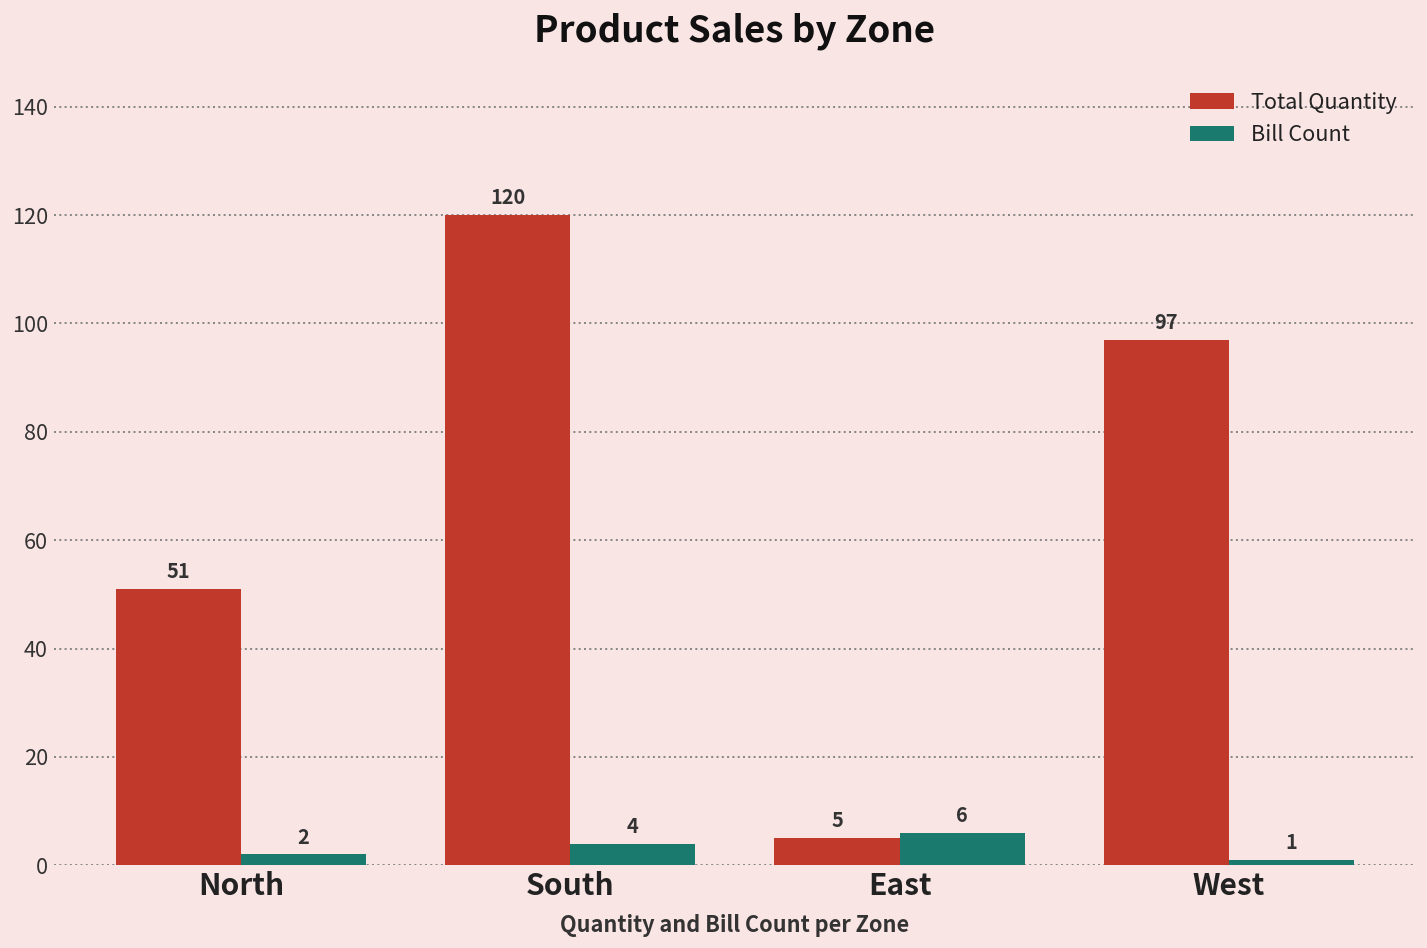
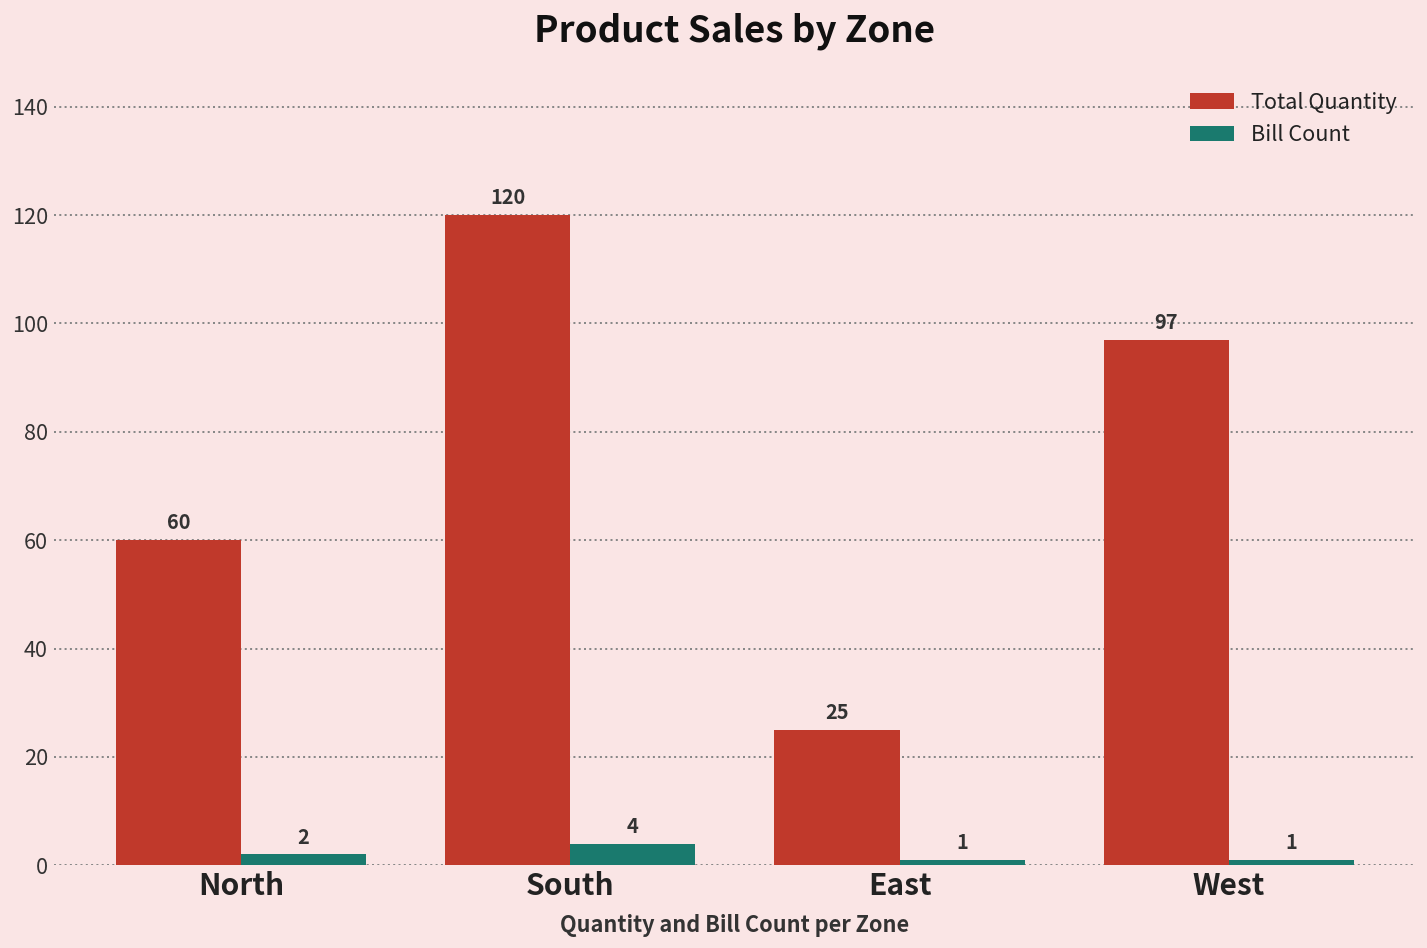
Total Quantity, North: 51 -> 60
Total Quantity, East: 5 -> 25
Bill Count, East: 6 -> 1
